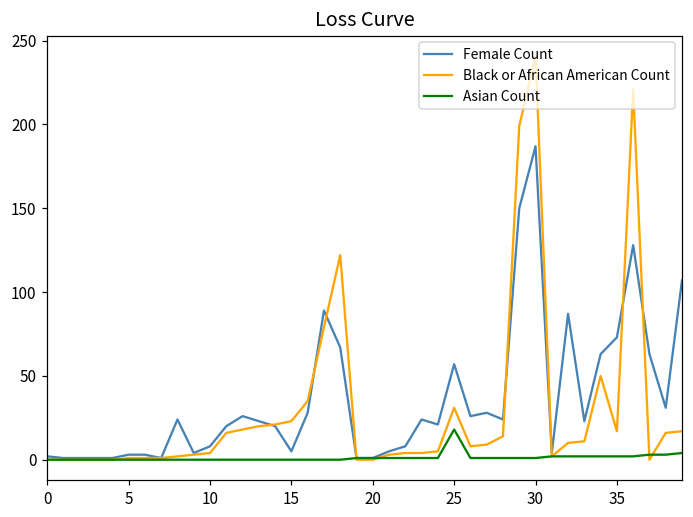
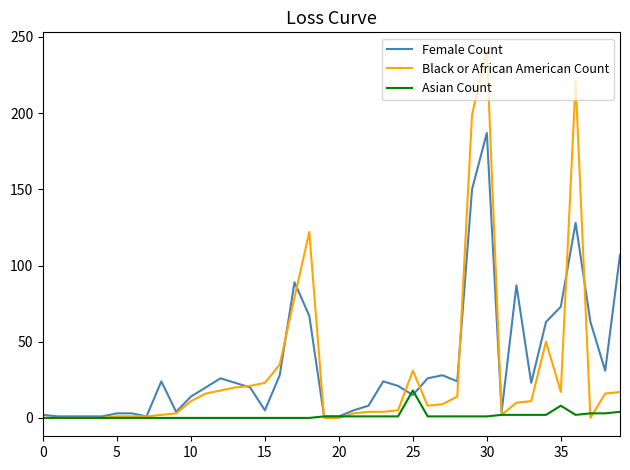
Female Count, 10: 8 -> 14
Black or African American Count, 10: 4 -> 11
Female Count, 25: 57 -> 15
Asian Count, 35: 2 -> 8
